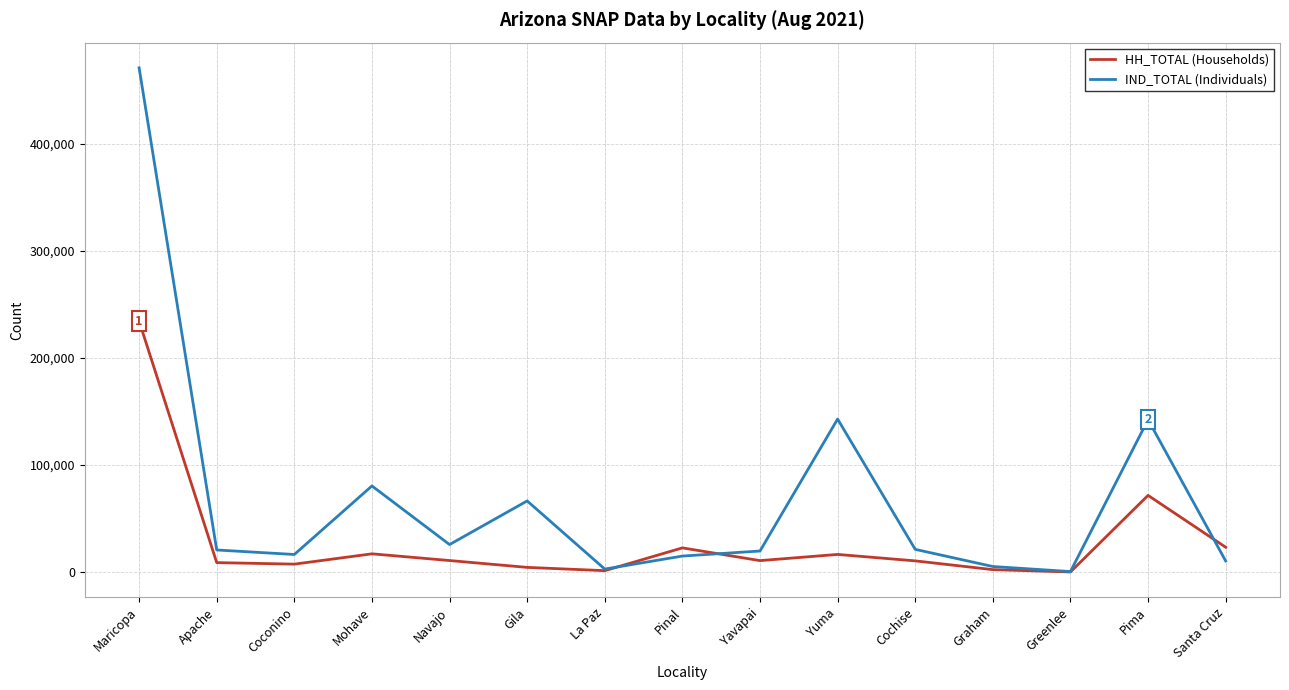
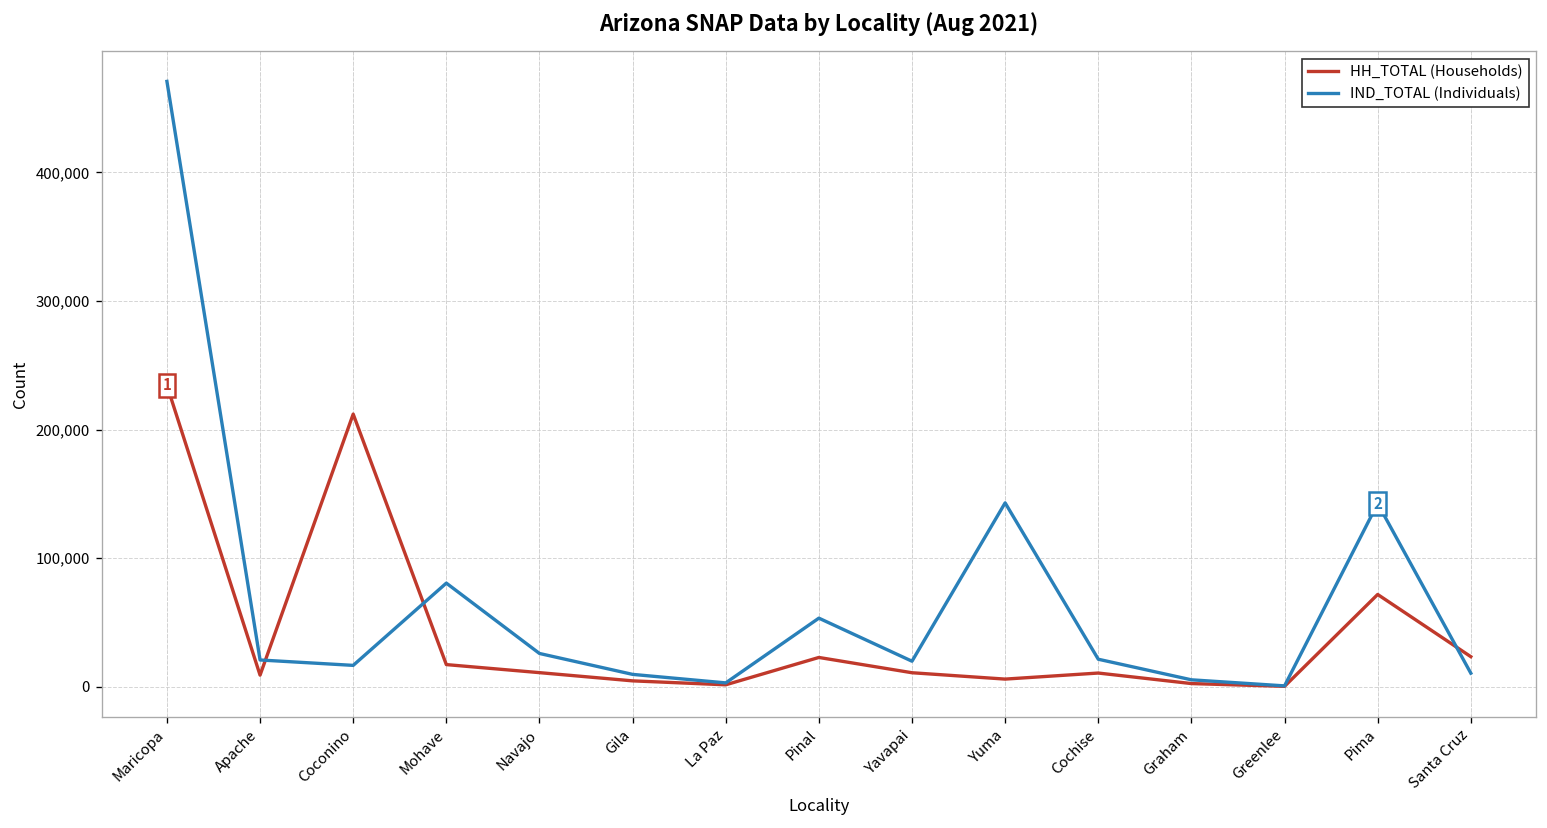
HH_TOTAL (Households), Coconino: 8,000 -> 212,000
IND_TOTAL (Individuals), Gila: 67,000 -> 10,000
IND_TOTAL (Individuals), Pinal: 15,000 -> 53,000
HH_TOTAL (Households), Yuma: 17,000 -> 6,000
